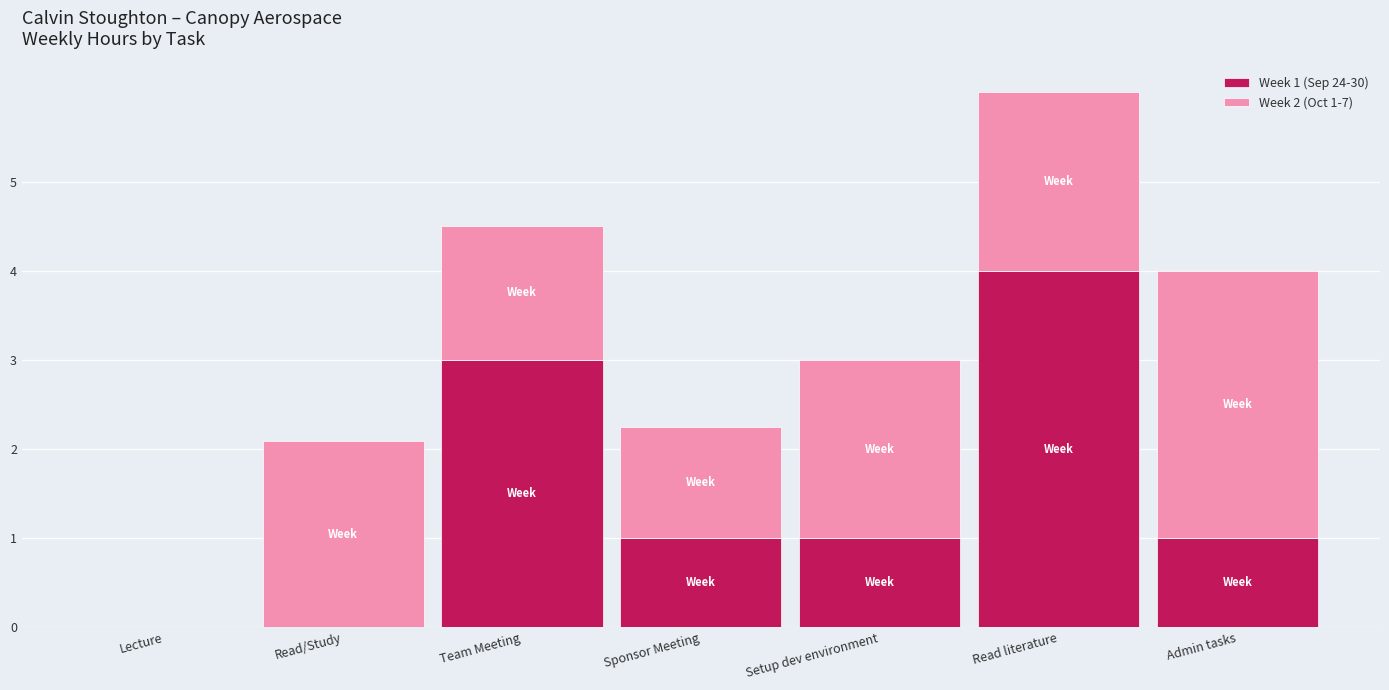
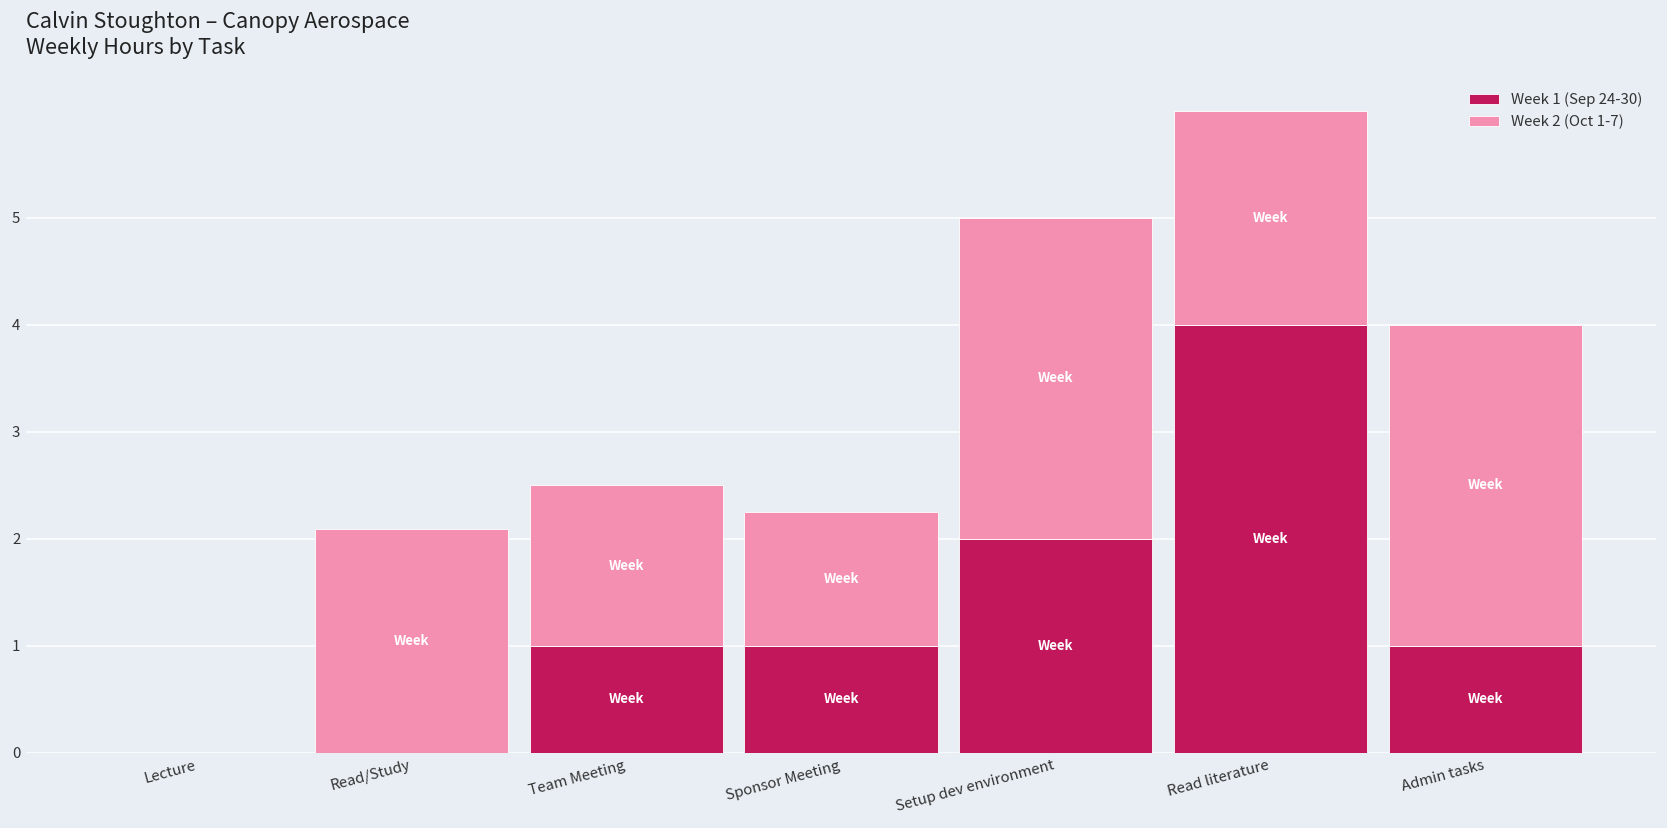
Week 1 (Sep 24-30), Team Meeting: 3 -> 1
Week 1 (Sep 24-30), Setup dev environment: 1 -> 2
Week 2 (Oct 1-7), Setup dev environment: 2 -> 3
